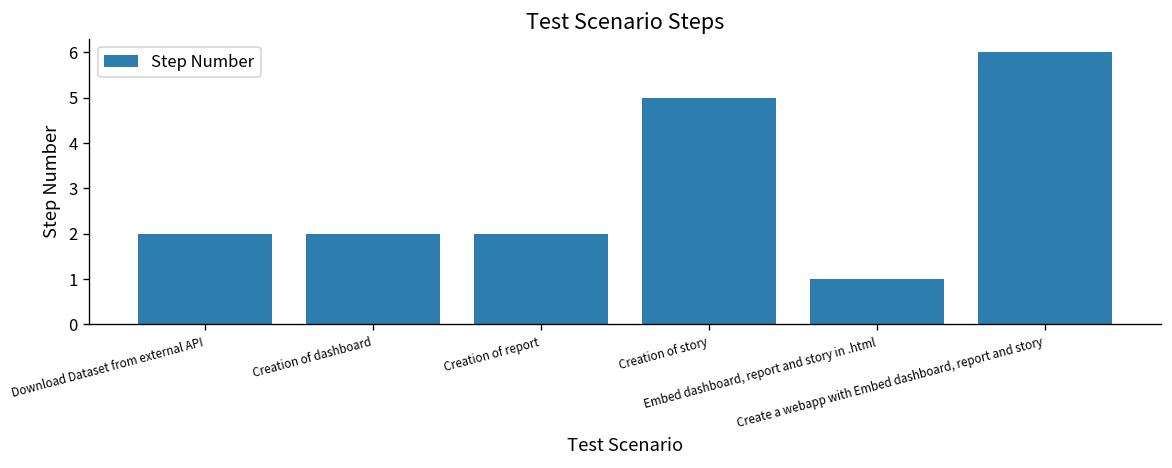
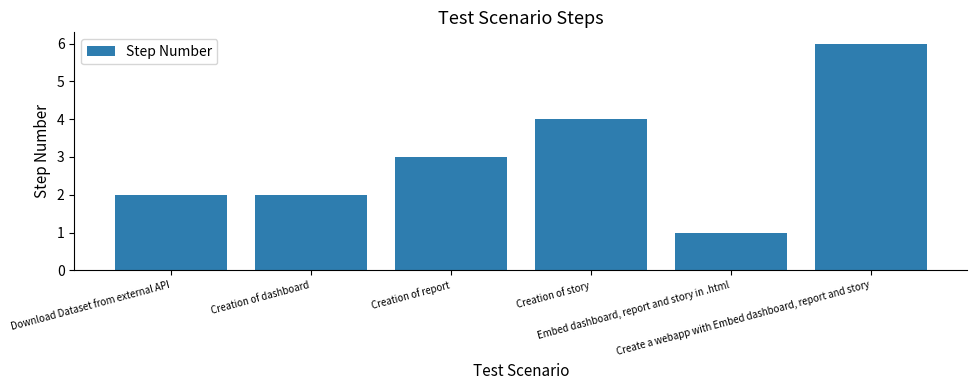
Creation of report: 2 -> 3
Creation of story: 5 -> 4
